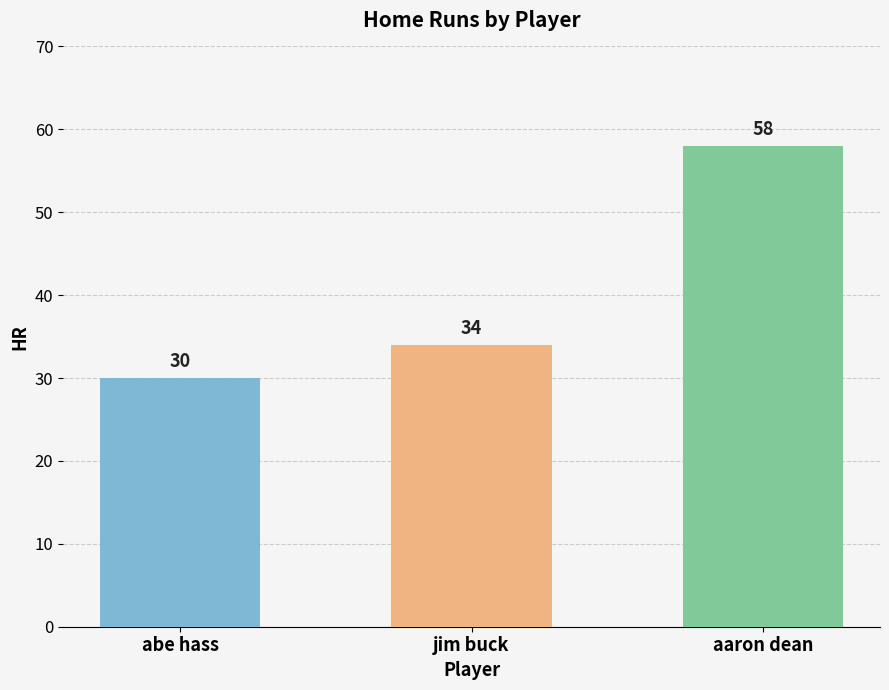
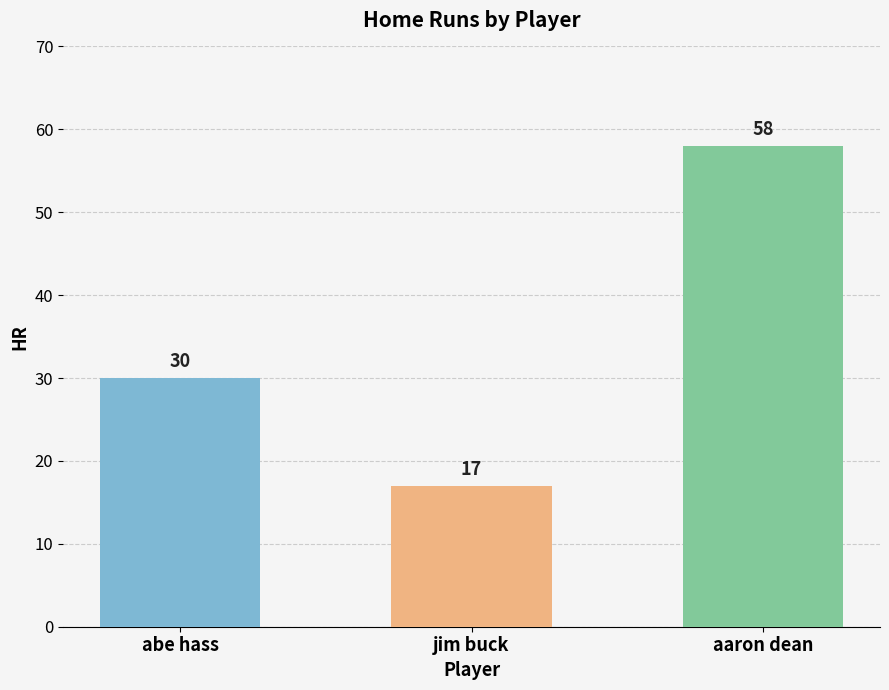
jim buck: 34 -> 17
